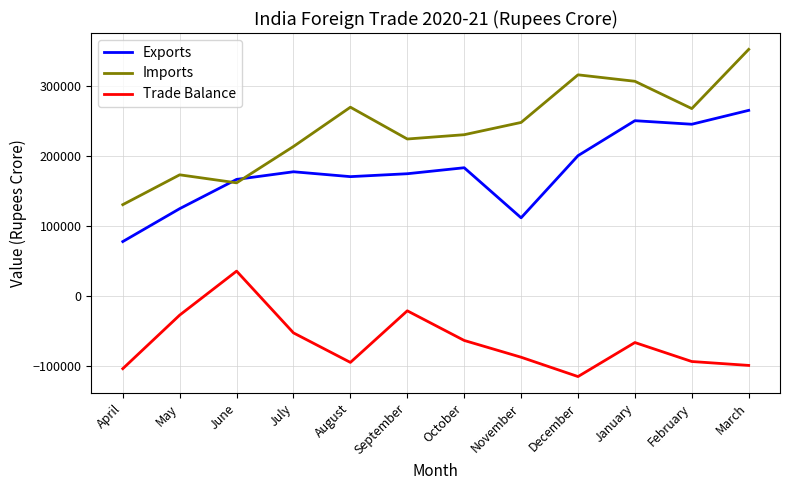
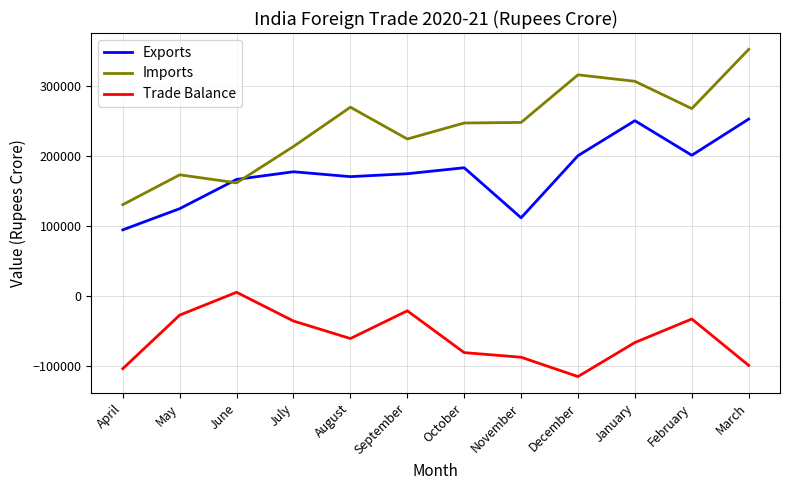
Exports, April: 80000 -> 90000
Trade Balance, June: 40000 -> 0
Trade Balance, July: -50000 -> -40000
Trade Balance, August: -100000 -> -60000
Imports, October: 230000 -> 250000
Trade Balance, October: -60000 -> -80000
Exports, February: 250000 -> 200000
Trade Balance, February: -90000 -> -30000
Exports, March: 270000 -> 250000
